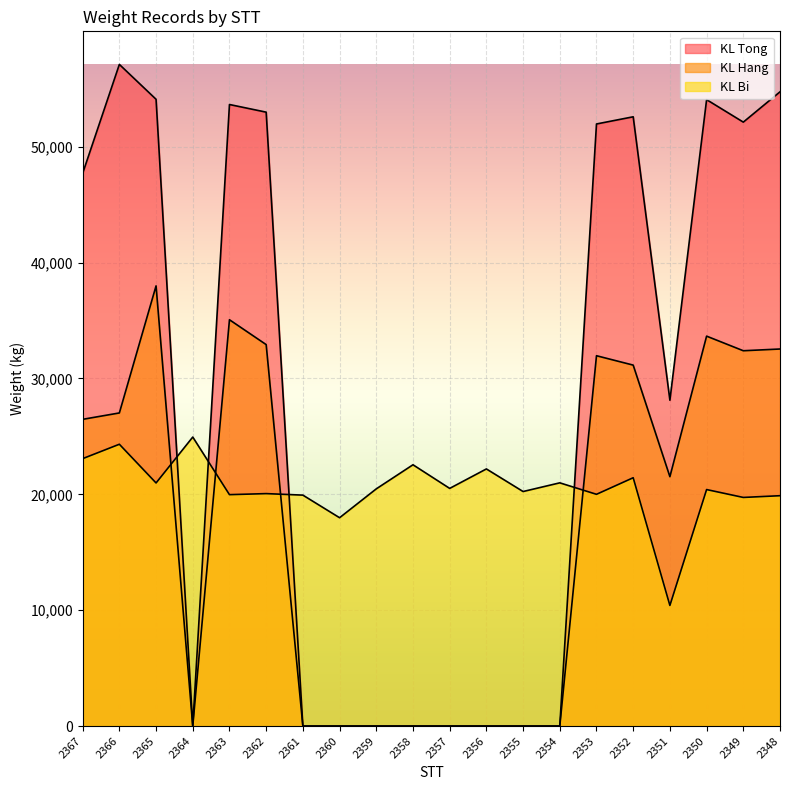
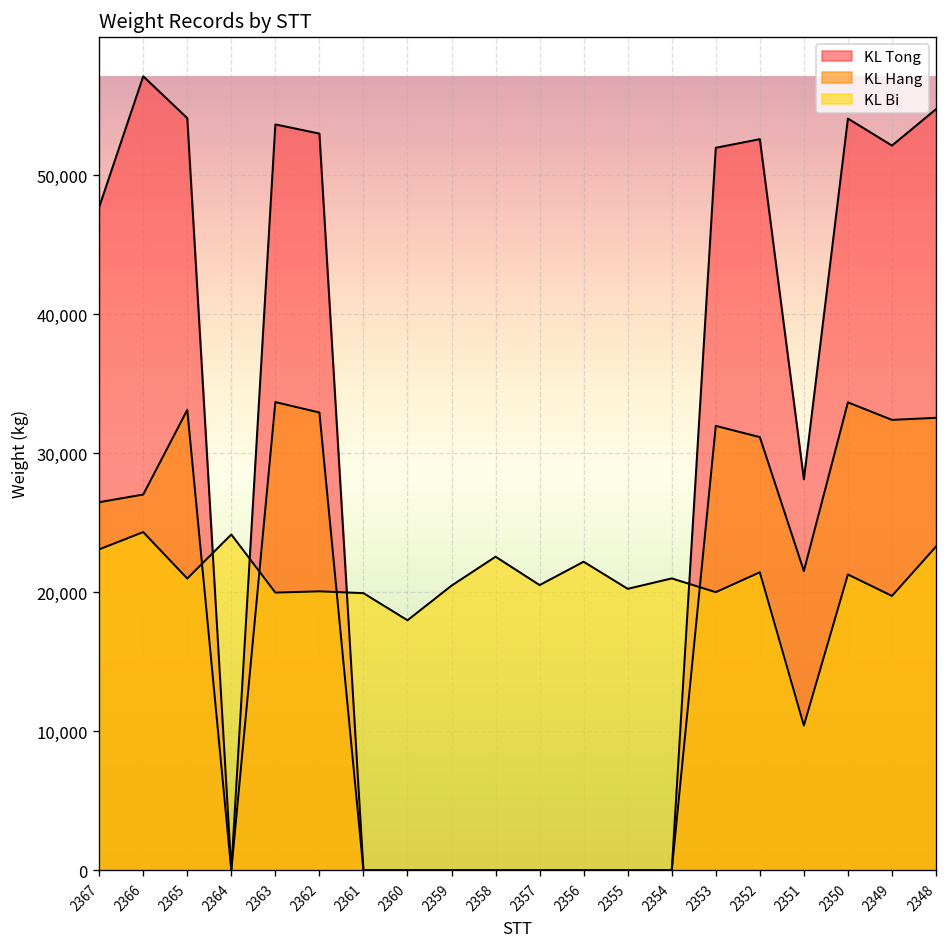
KL Hang, 2365: 38,000 -> 33,100
KL Bi, 2364: 24,900 -> 24,200
KL Hang, 2363: 35,100 -> 33,700
KL Bi, 2350: 20,400 -> 21,300
KL Bi, 2348: 19,900 -> 23,300
